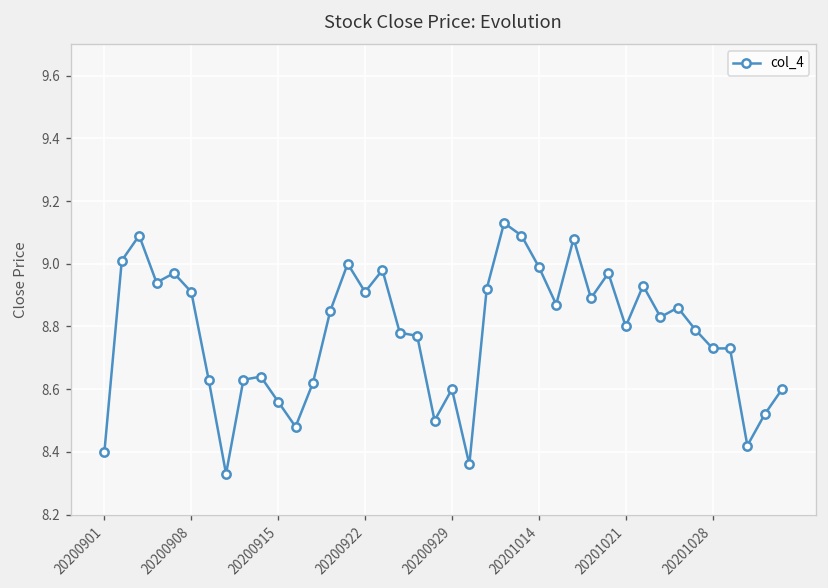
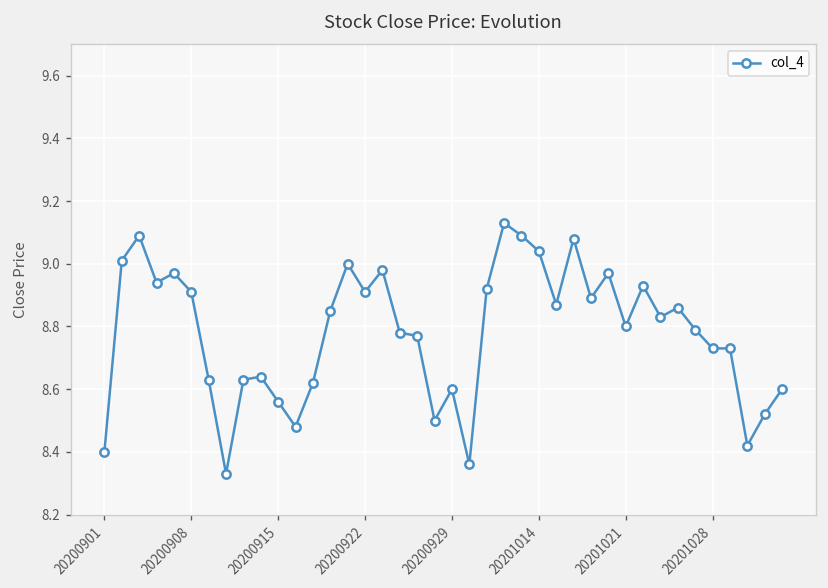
20201014: 8.99 -> 9.04
